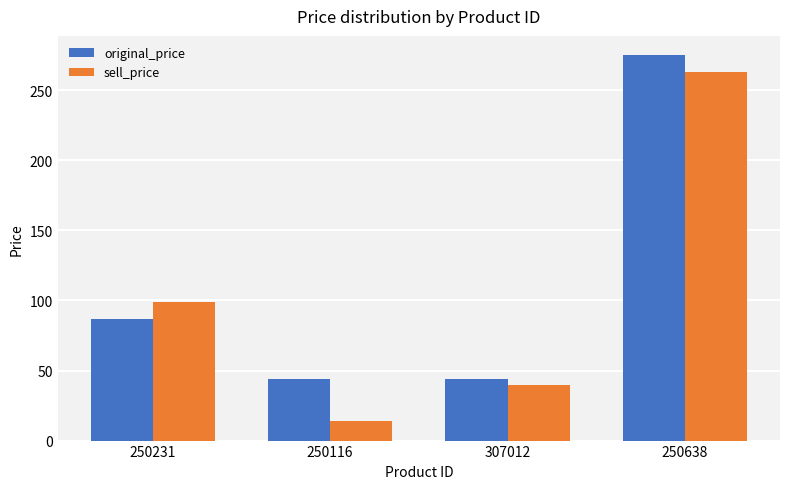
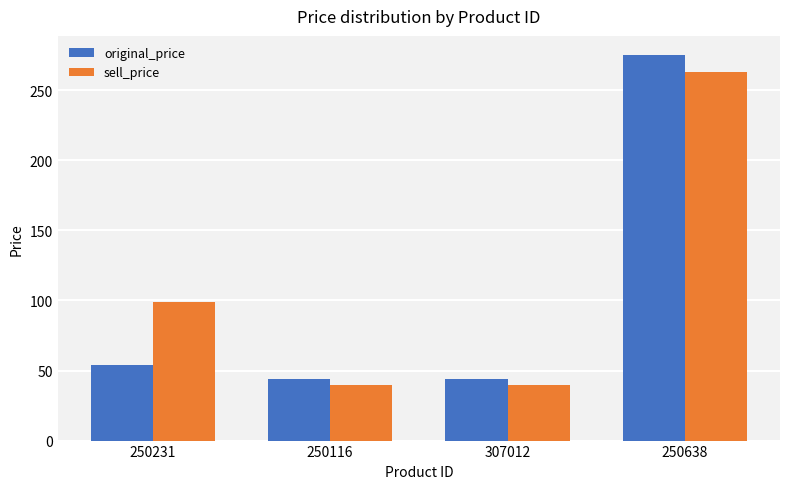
original_price, 250231: 87 -> 54
sell_price, 250116: 14 -> 40
